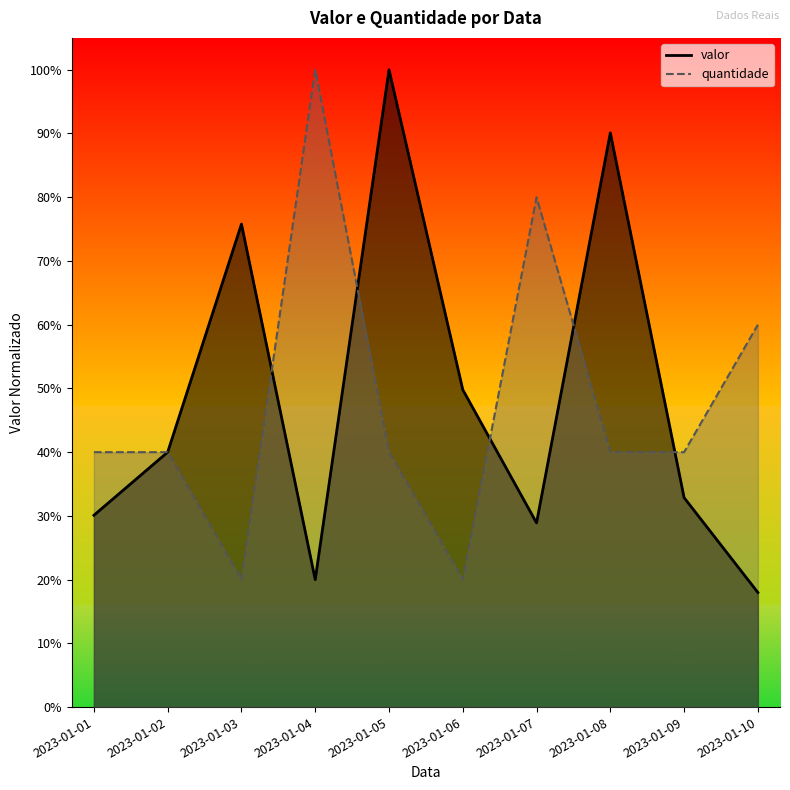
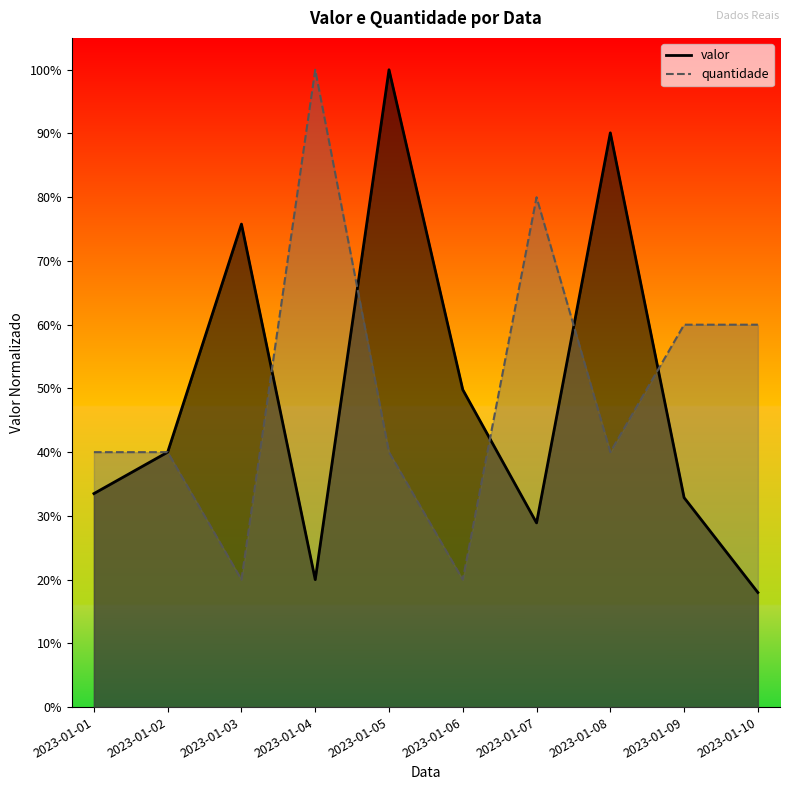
valor, 2023-01-01: 30% -> 34%
quantidade, 2023-01-09: 40% -> 60%
